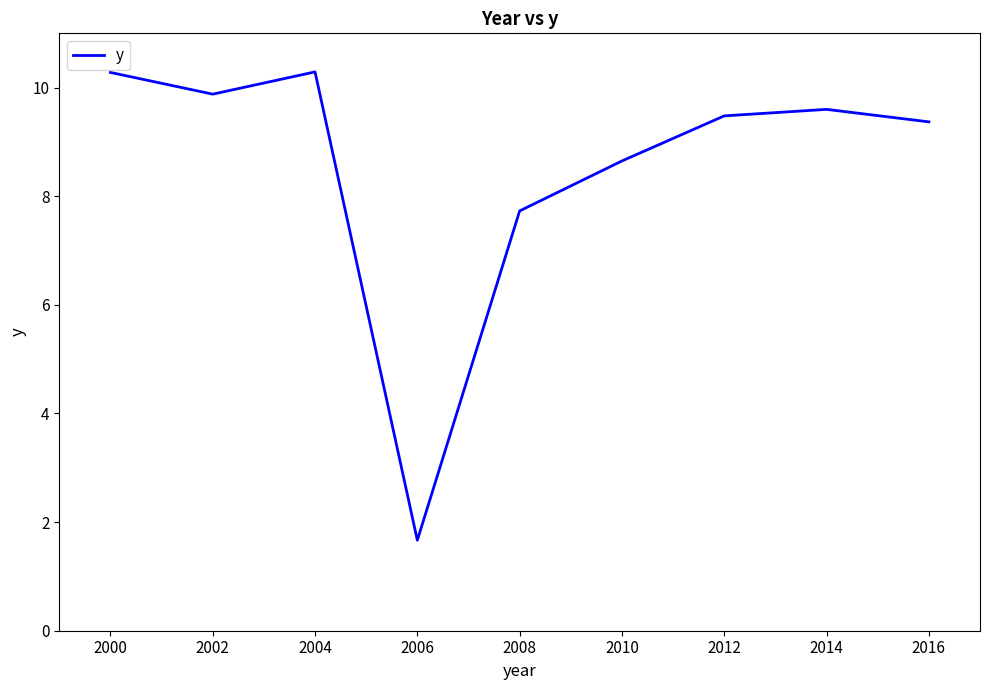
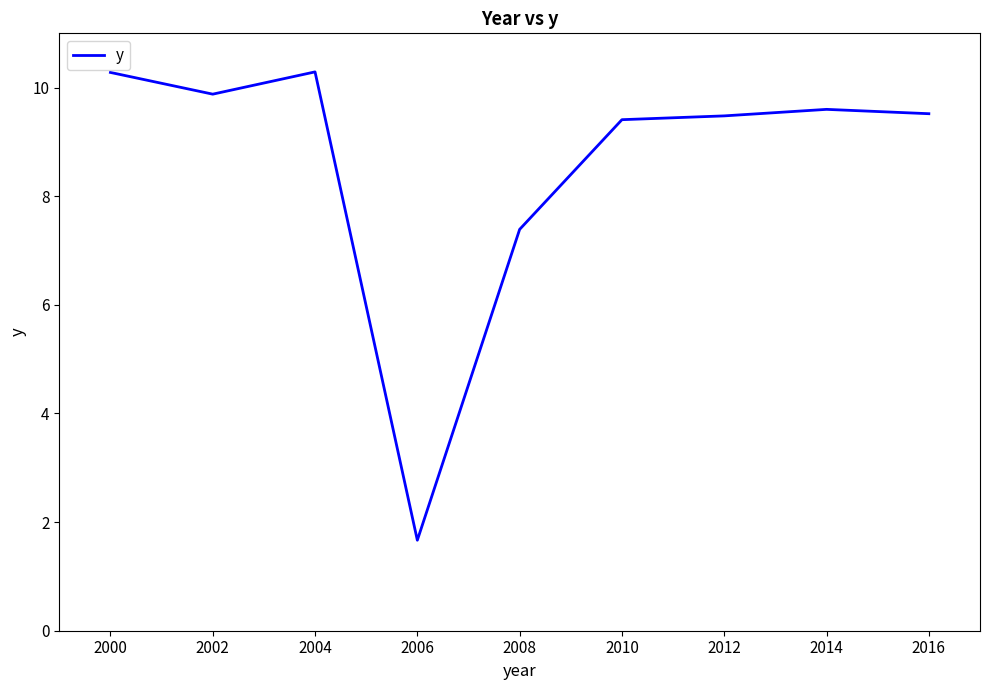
2008: 7.7 -> 7.4
2010: 8.7 -> 9.4
2016: 9.4 -> 9.5
